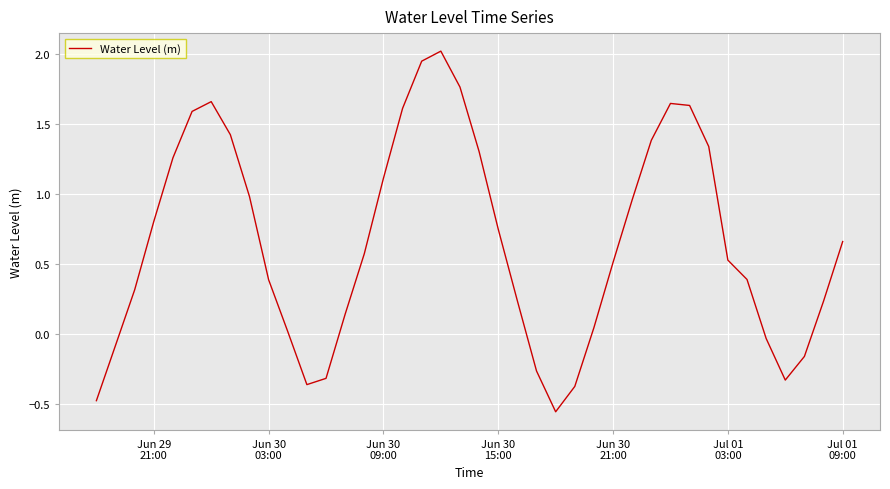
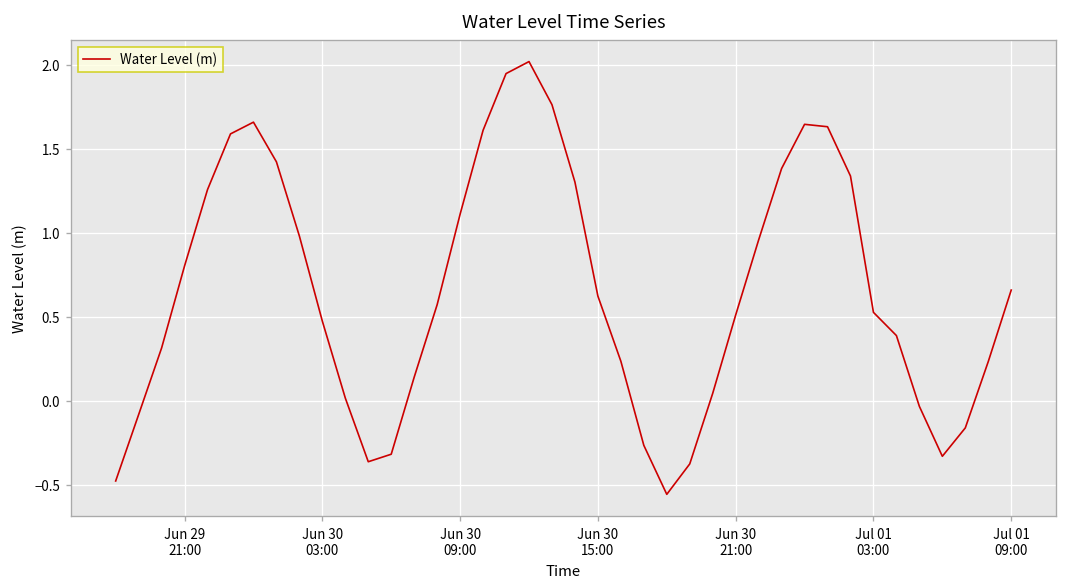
Jun 30 03:00: 0.39 -> 0.47
Jun 30 15:00: 0.75 -> 0.62
